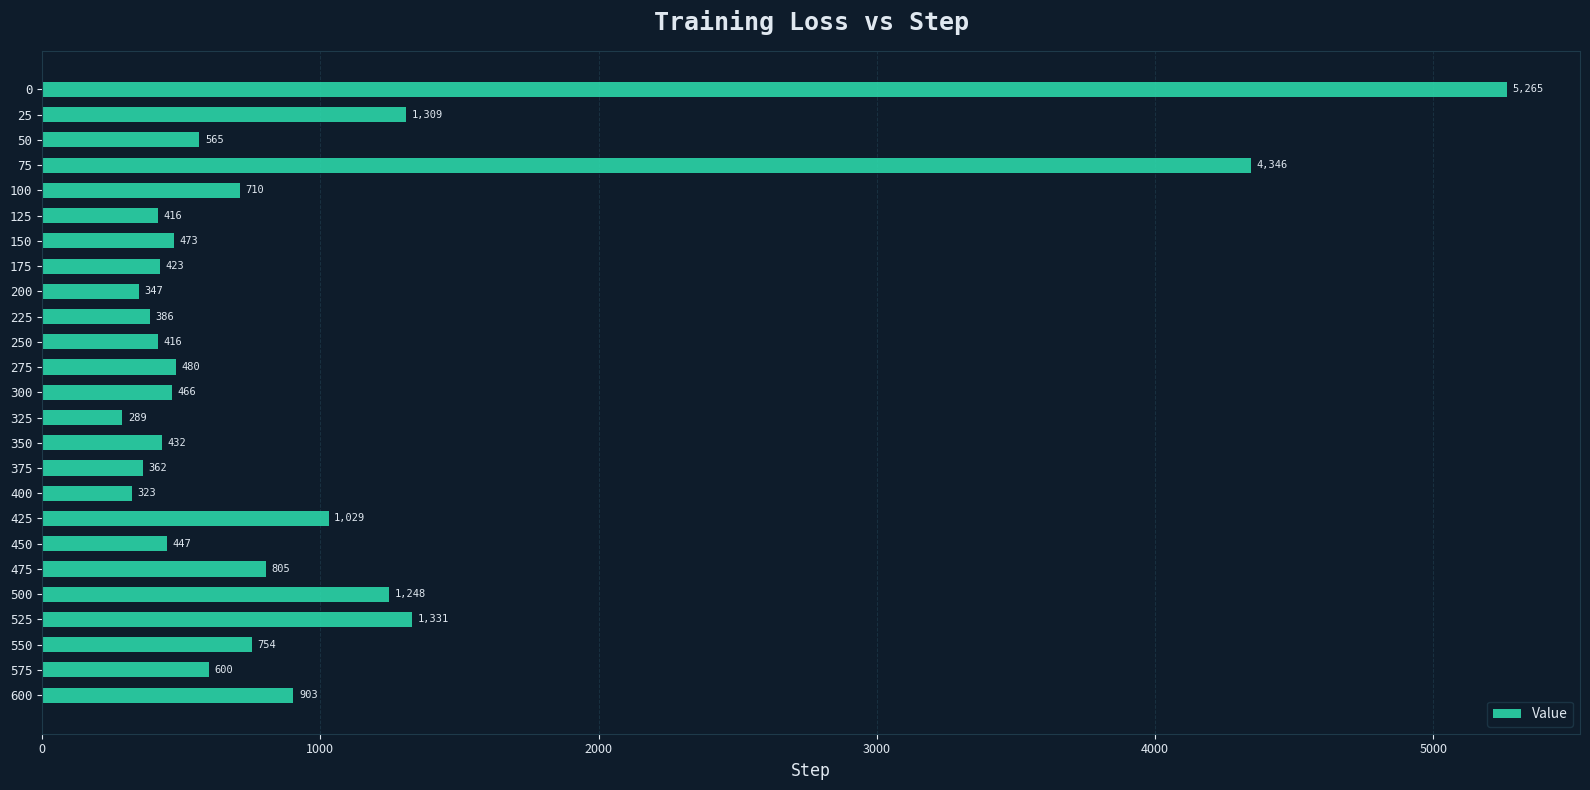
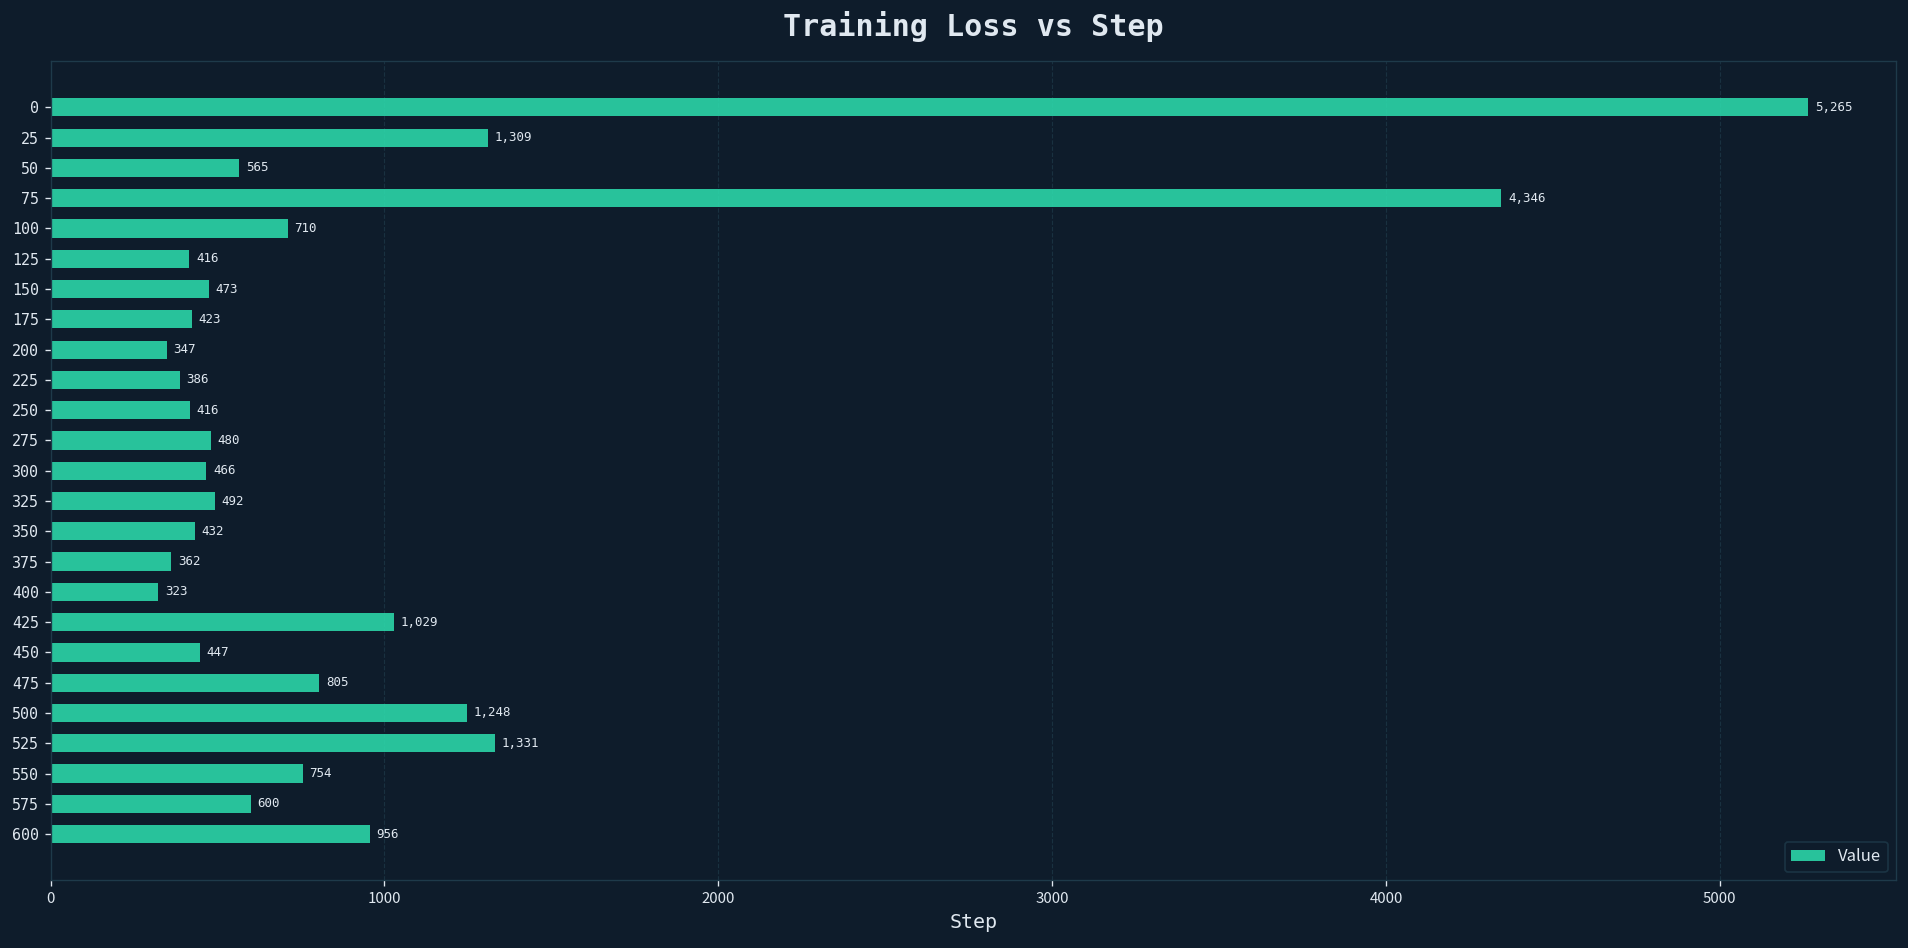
325: 289 -> 492
600: 903 -> 956
